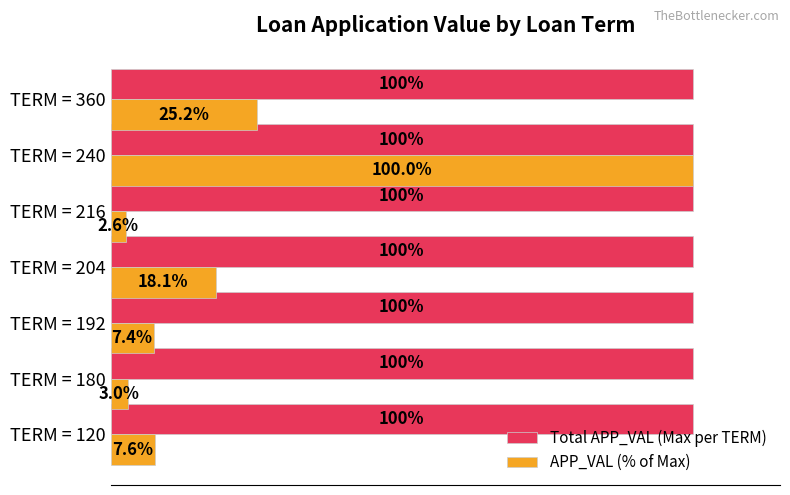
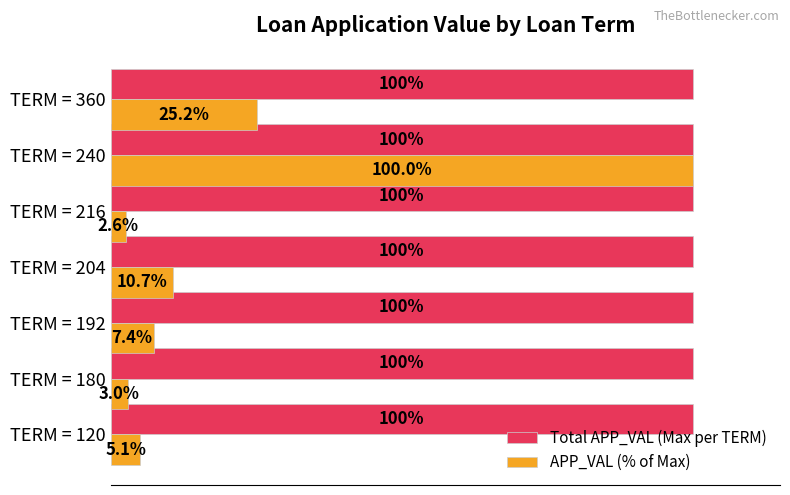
APP_VAL (% of Max), TERM = 204: 18.1% -> 10.7%
APP_VAL (% of Max), TERM = 120: 7.6% -> 5.1%
